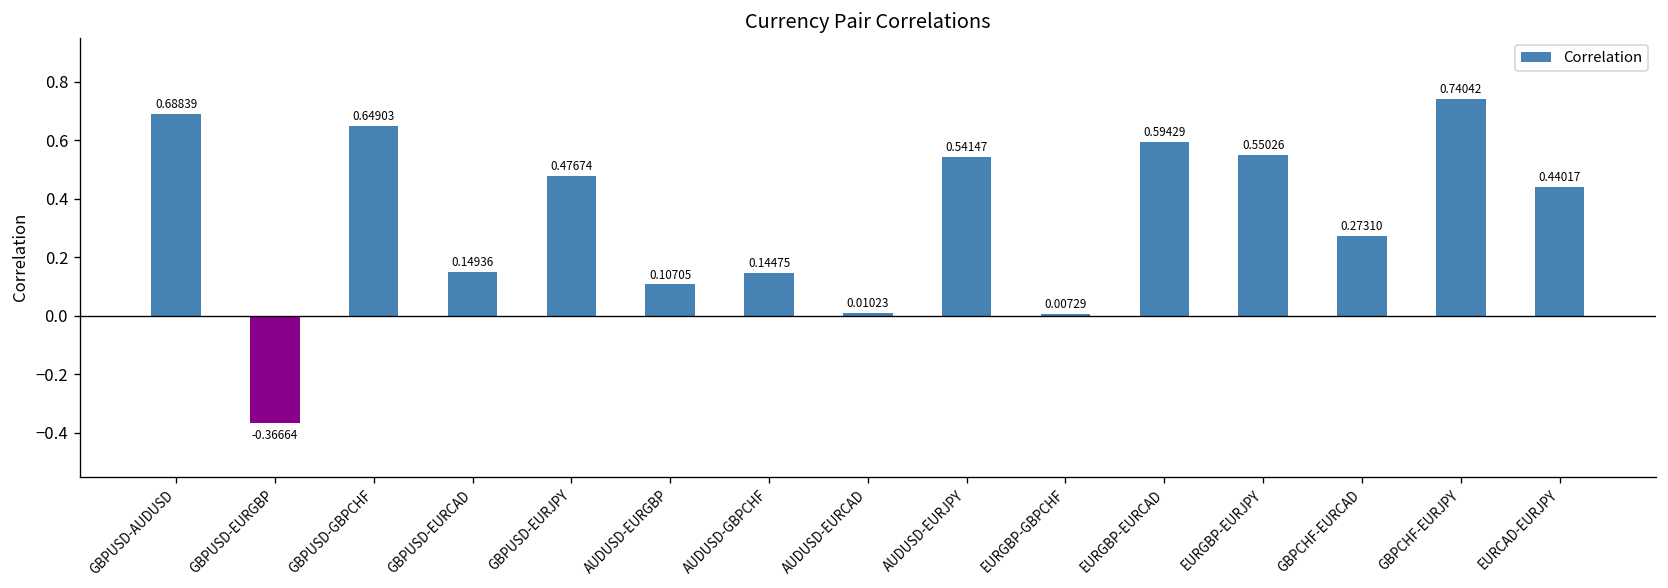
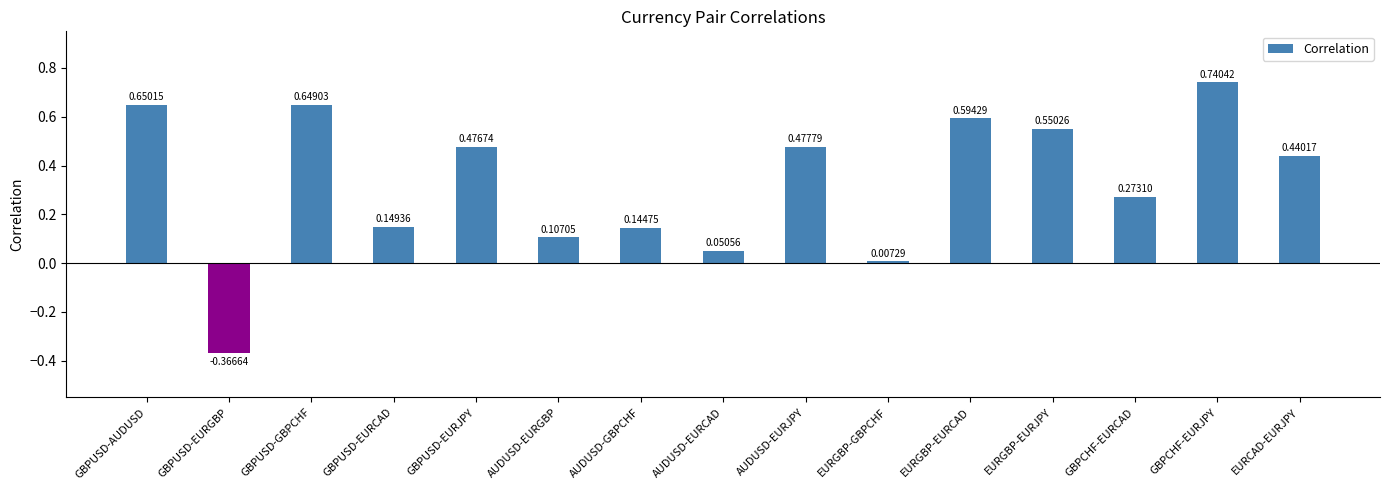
GBPUSD-AUDUSD: 0.68839 -> 0.65015
AUDUSD-EURCAD: 0.01023 -> 0.05056
AUDUSD-EURJPY: 0.54147 -> 0.47779
